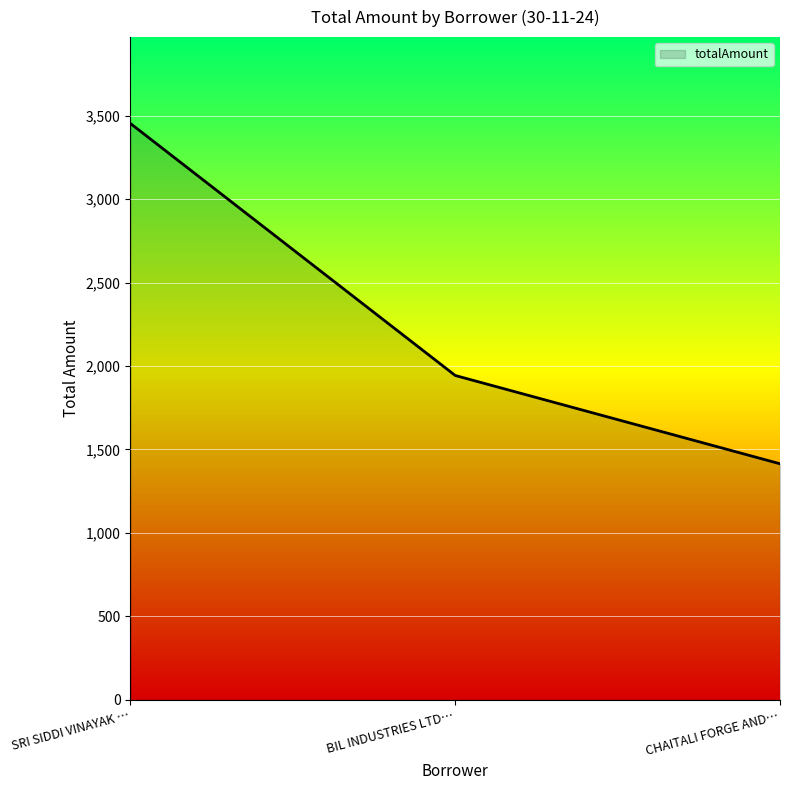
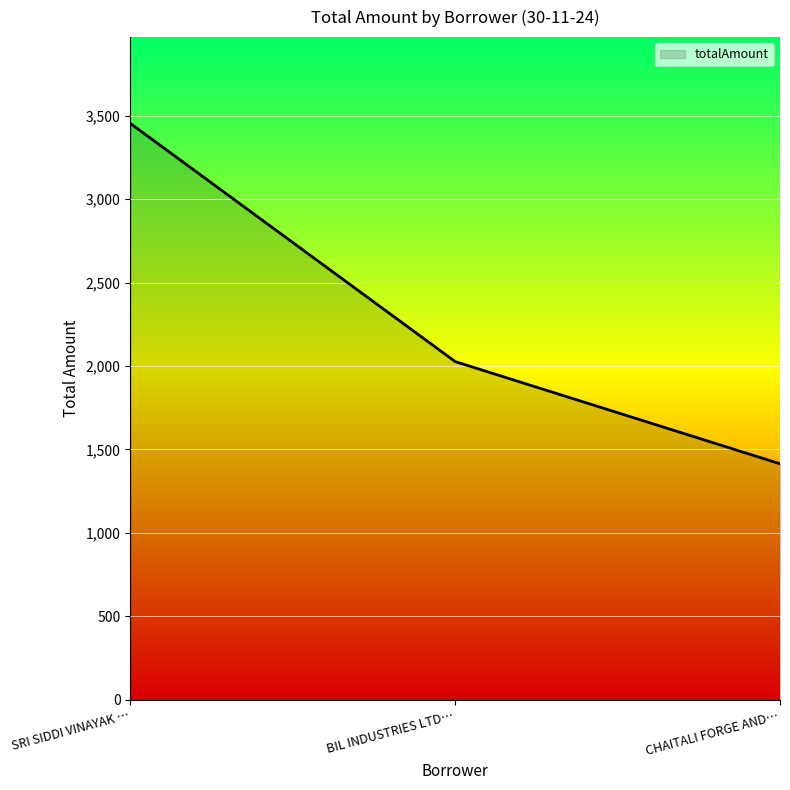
BIL INDUSTRIES LTD…: 1,940 -> 2,030
